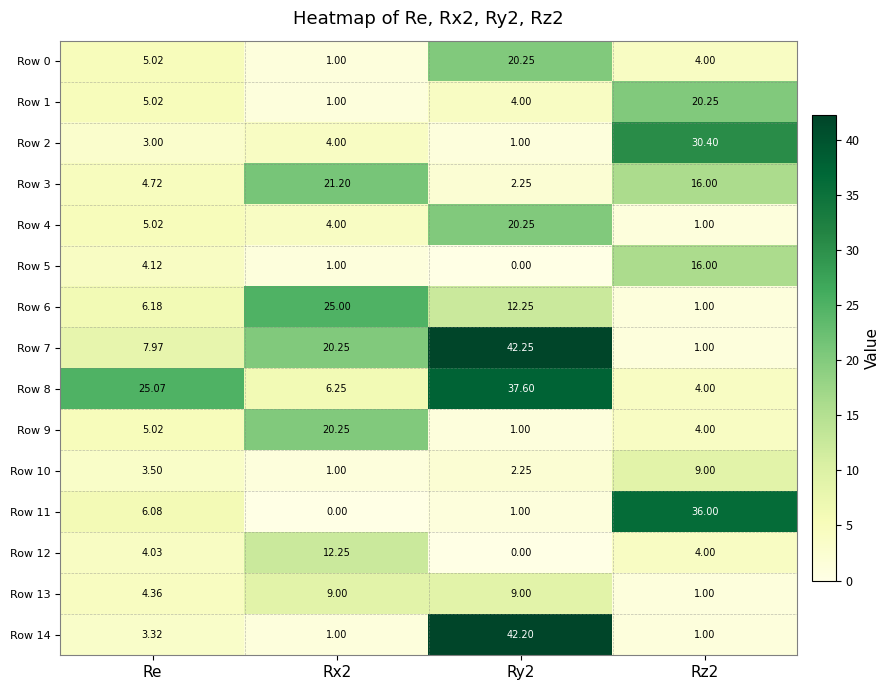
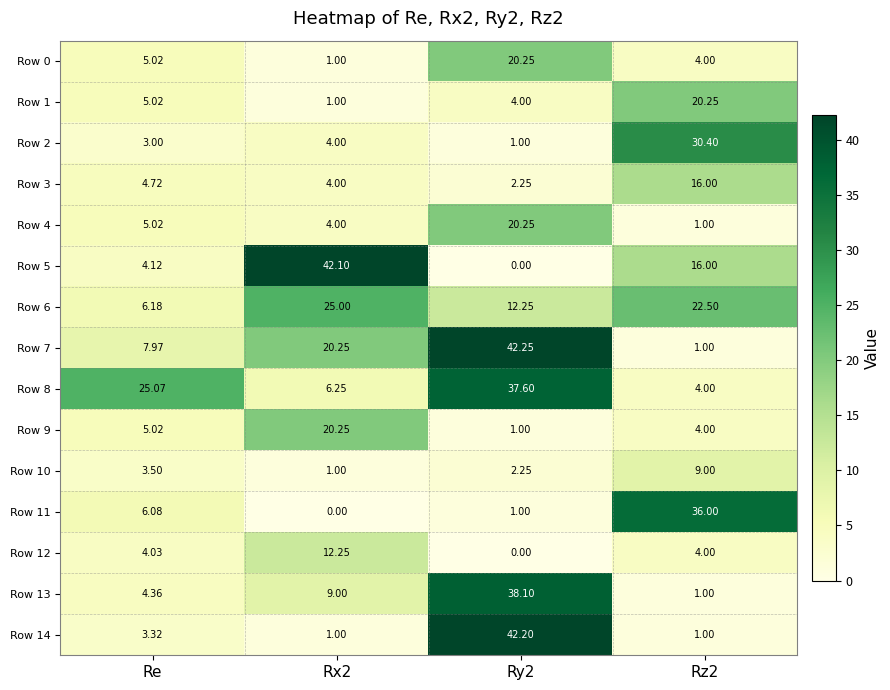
Row 3, Rx2: 21.20 -> 4.00
Row 5, Rx2: 1.00 -> 42.10
Row 6, Rz2: 1.00 -> 22.50
Row 13, Ry2: 9.00 -> 38.10
